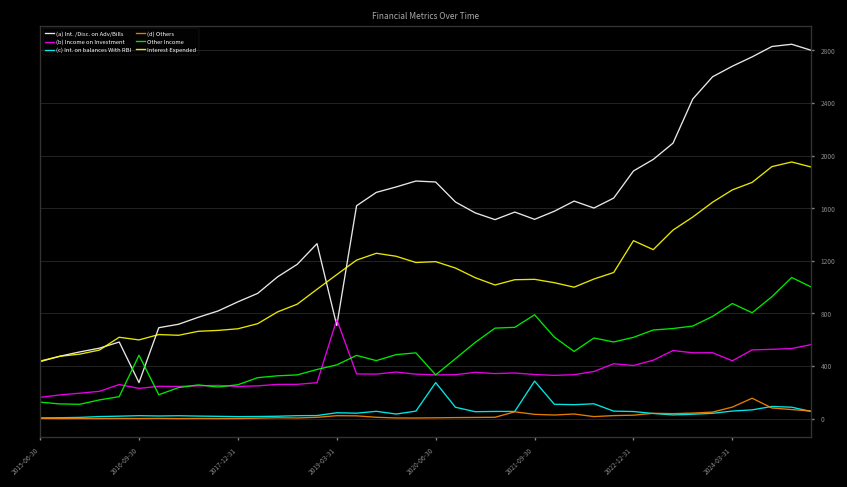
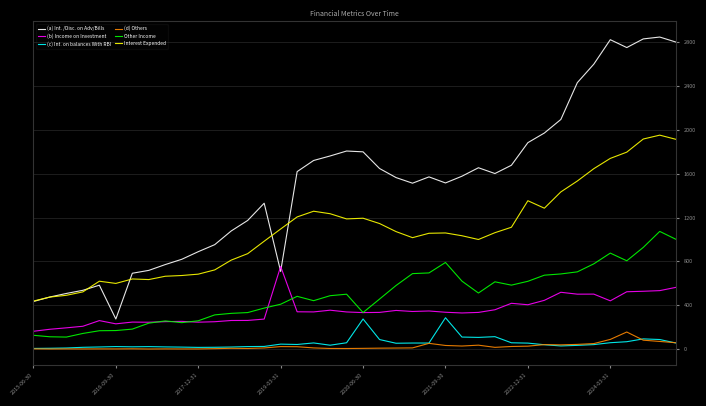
Other Income, 2016-09-30: 480 -> 170
(a) Int. /Disc. on Adv/Bills, 2024-03-31: 2680 -> 2820
